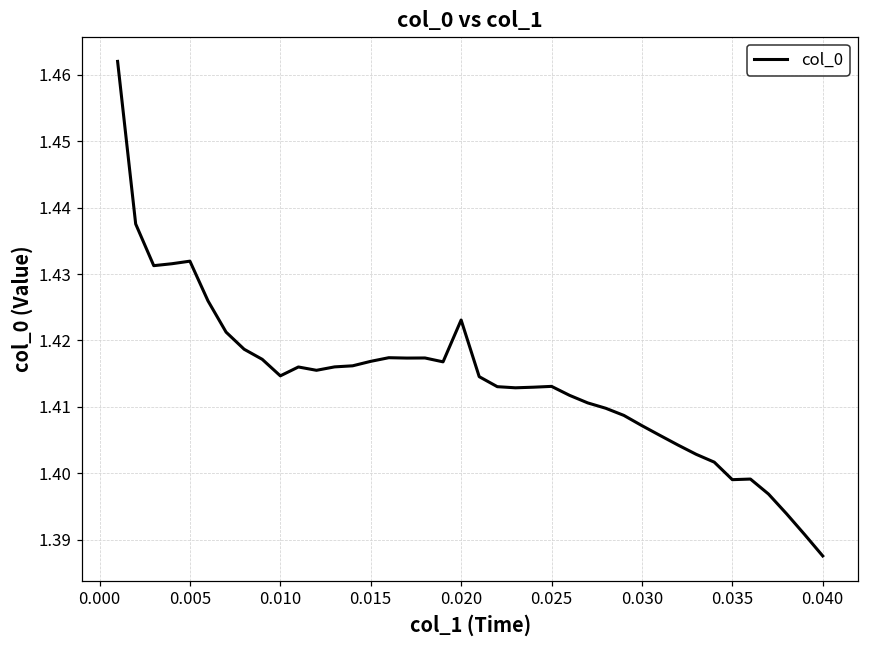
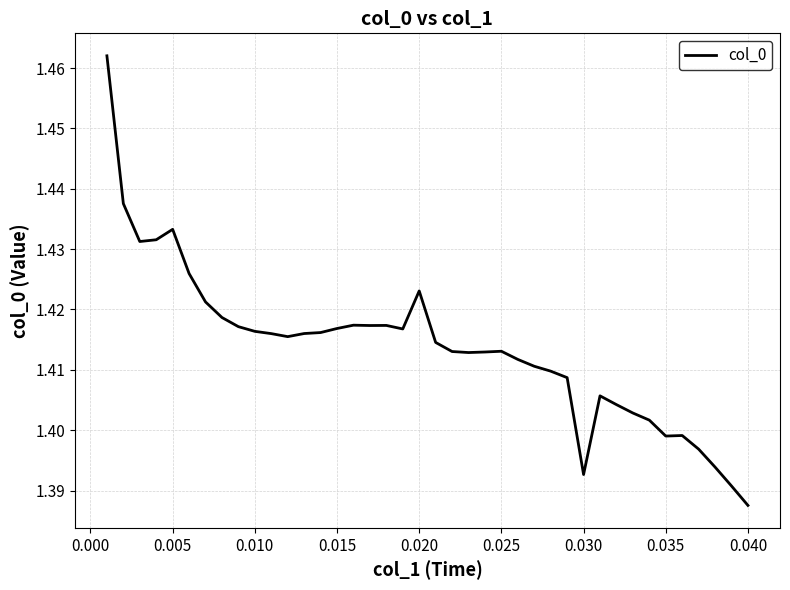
0.005: 1.432 -> 1.433
0.010: 1.415 -> 1.416
0.030: 1.407 -> 1.393
